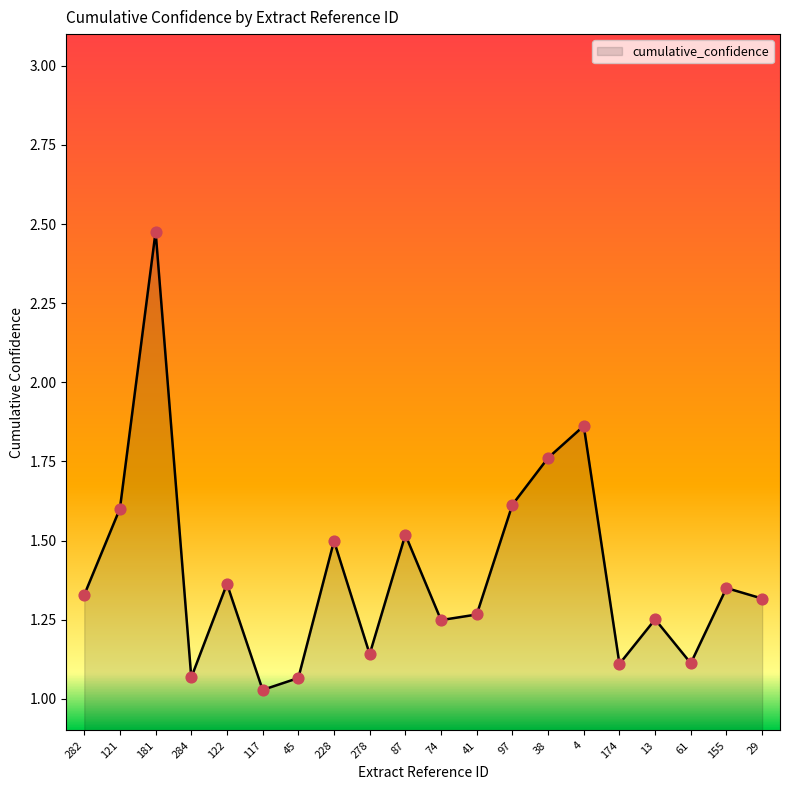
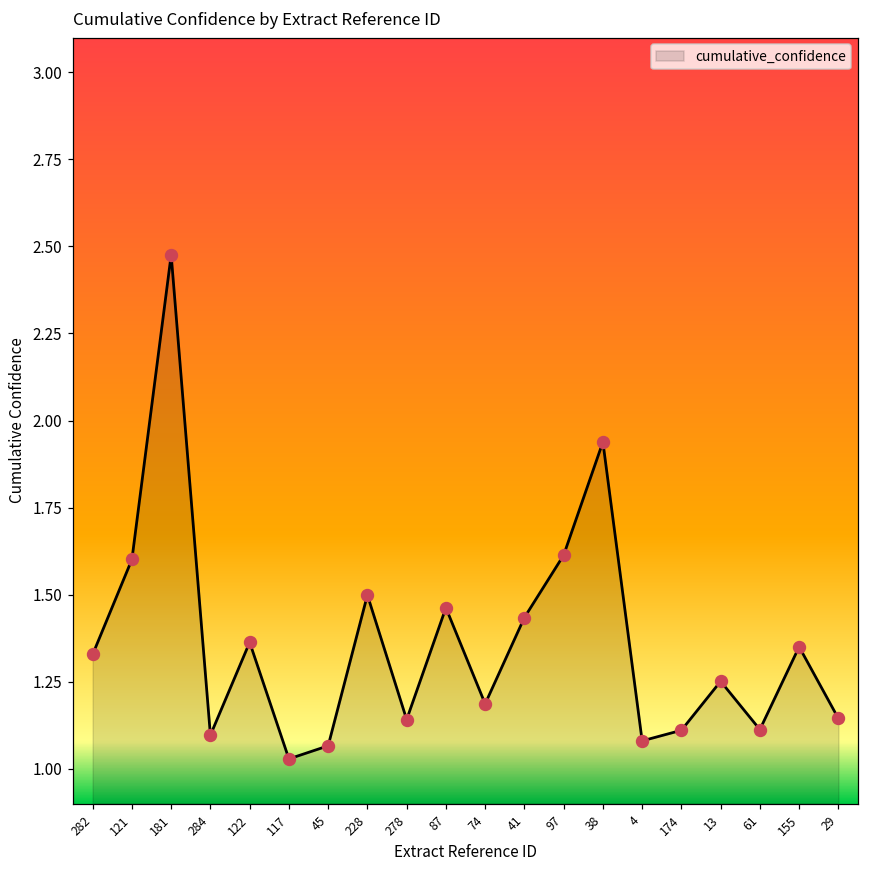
284: 1.07 -> 1.10
87: 1.52 -> 1.46
74: 1.25 -> 1.19
41: 1.27 -> 1.43
38: 1.76 -> 1.94
4: 1.86 -> 1.08
29: 1.32 -> 1.14
